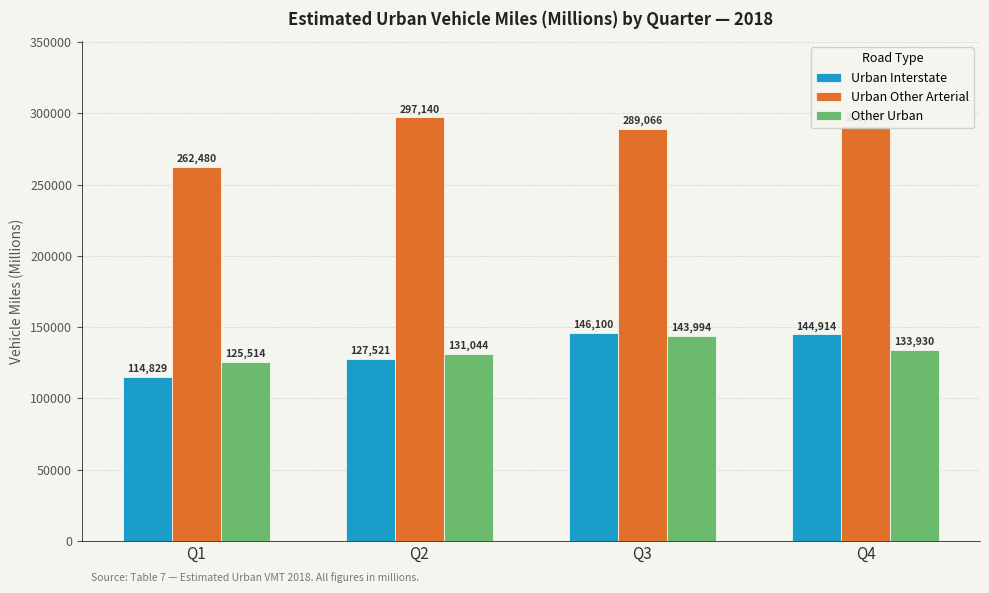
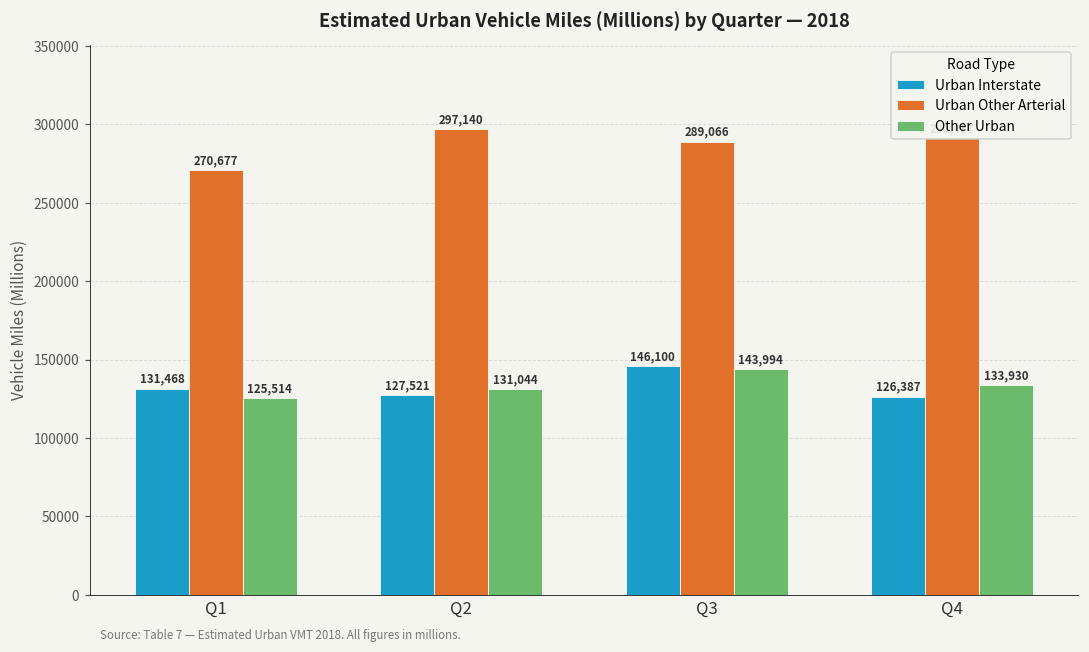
Urban Interstate, Q1: 114,829 -> 131,468
Urban Other Arterial, Q1: 262,480 -> 270,677
Urban Interstate, Q4: 144,914 -> 126,387
